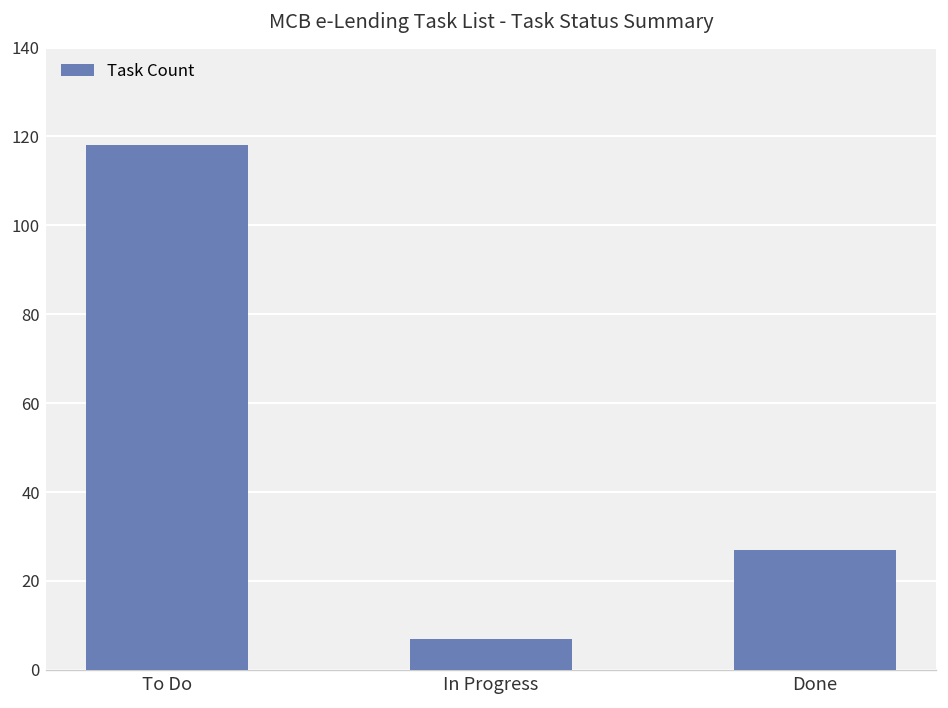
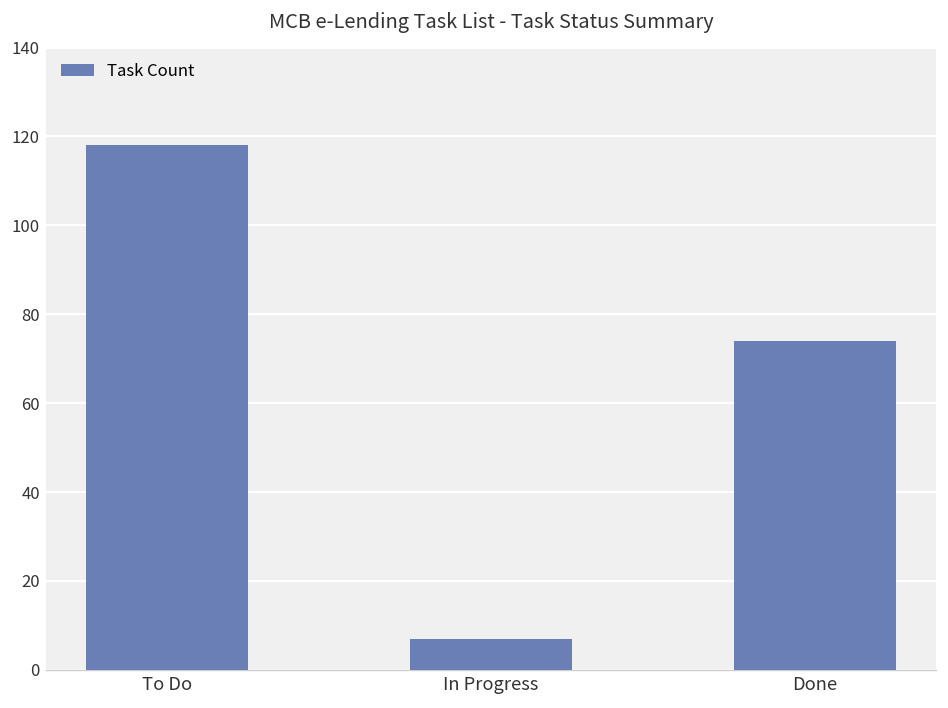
Done: 27 -> 74
